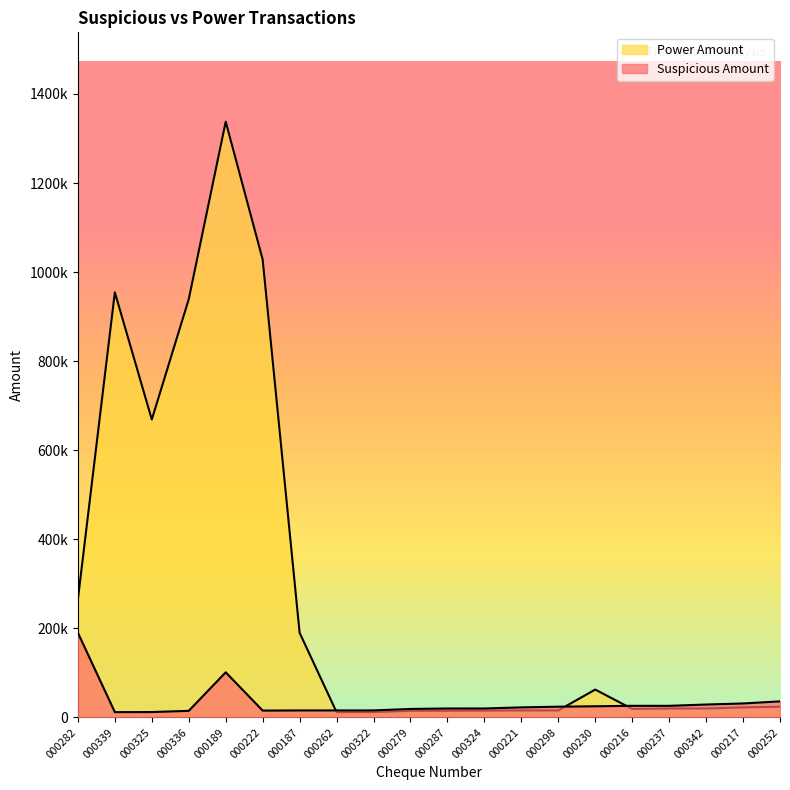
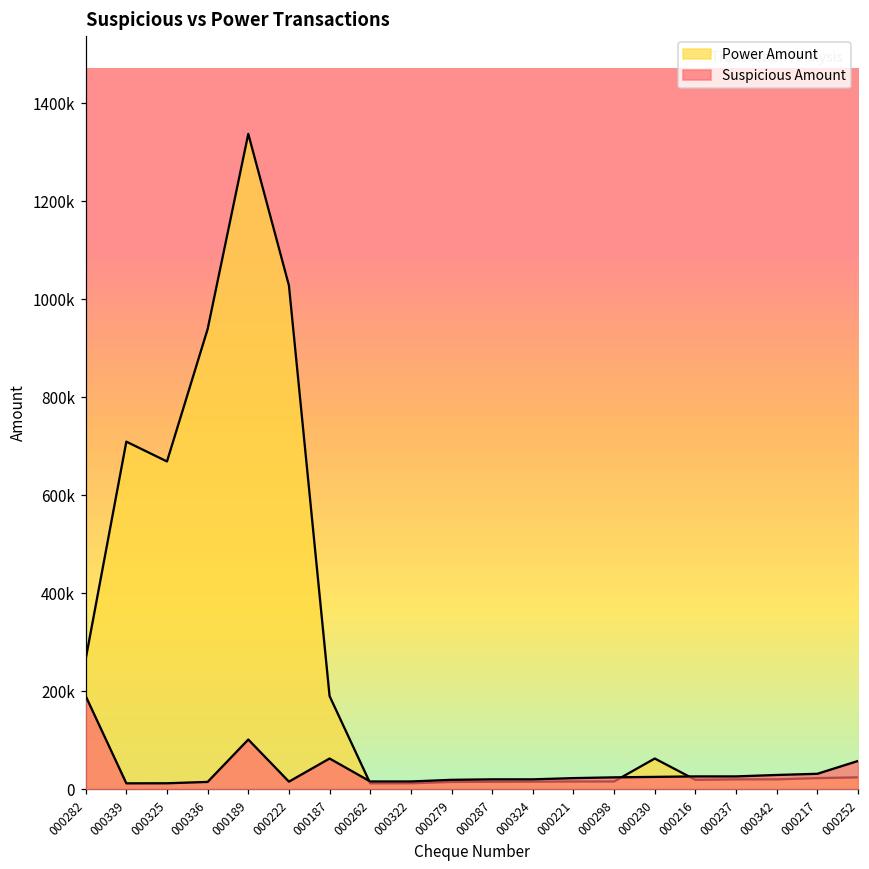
Power Amount, 000339: 950000 -> 710000
Suspicious Amount, 000187: 20000 -> 60000
Suspicious Amount, 000252: 40000 -> 60000
